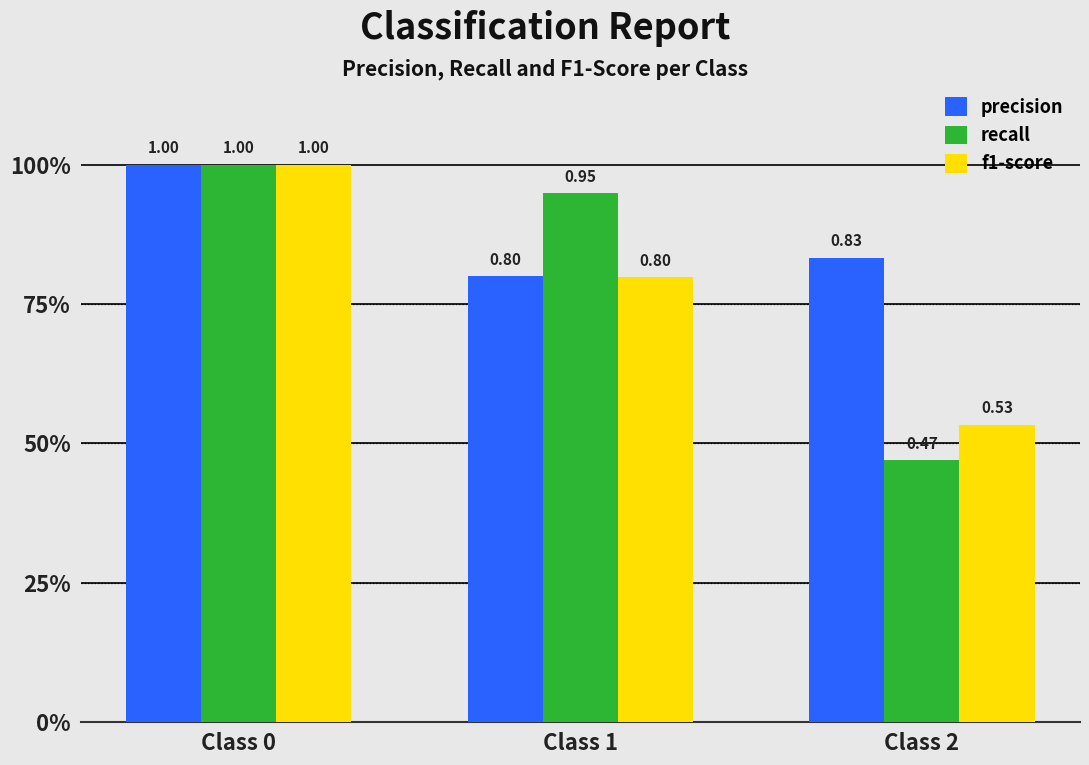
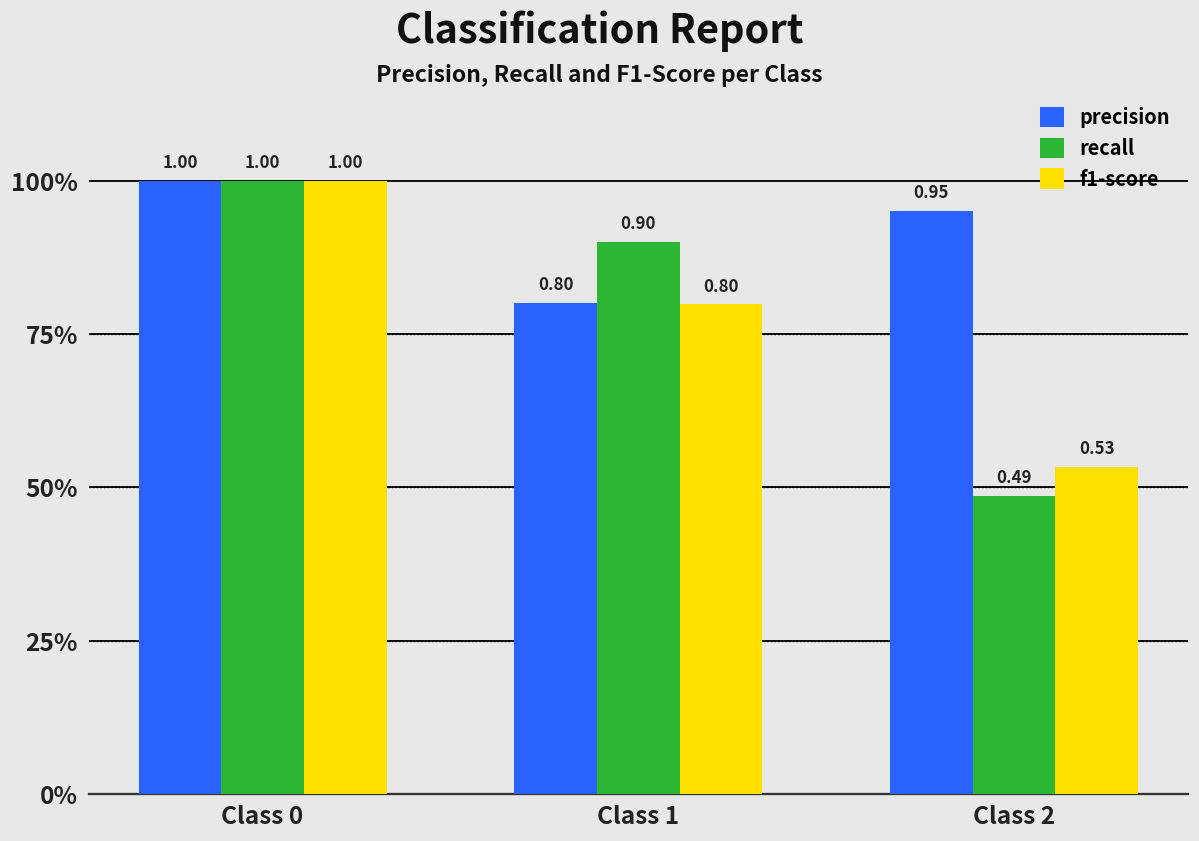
recall, Class 1: 0.95 -> 0.90
precision, Class 2: 0.83 -> 0.95
recall, Class 2: 0.47 -> 0.49
